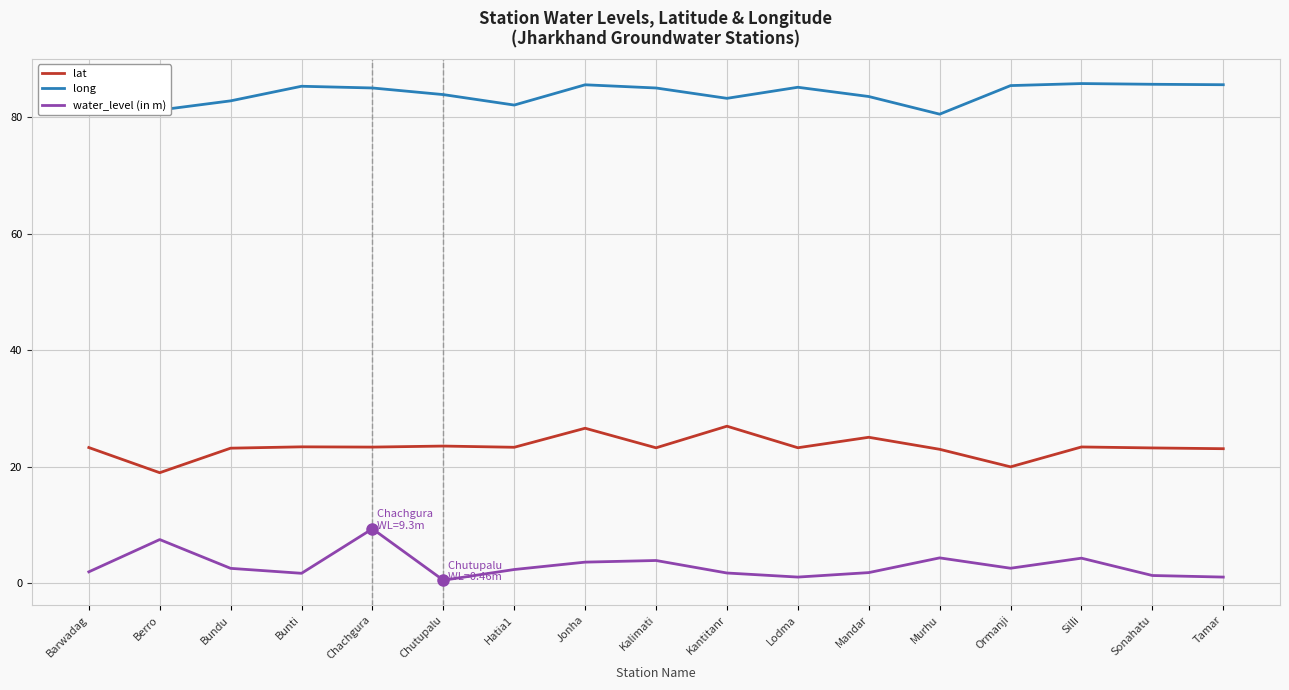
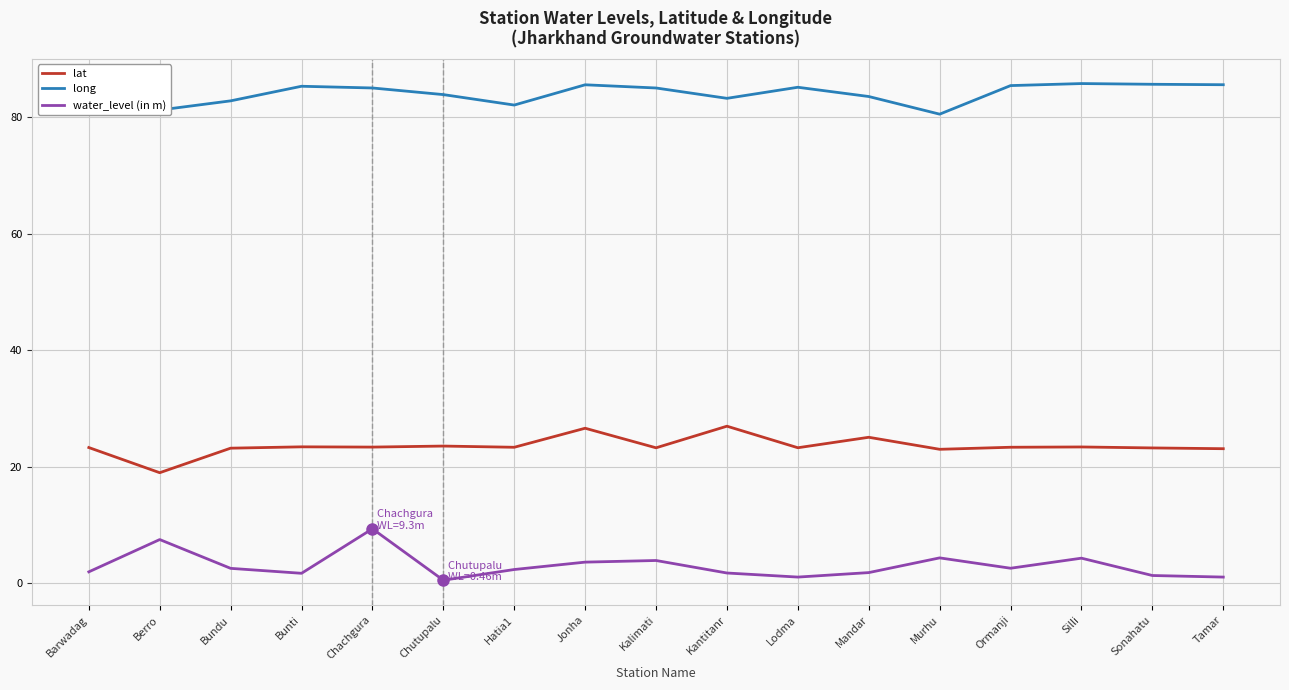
lat, Ormanji: 20 -> 23
